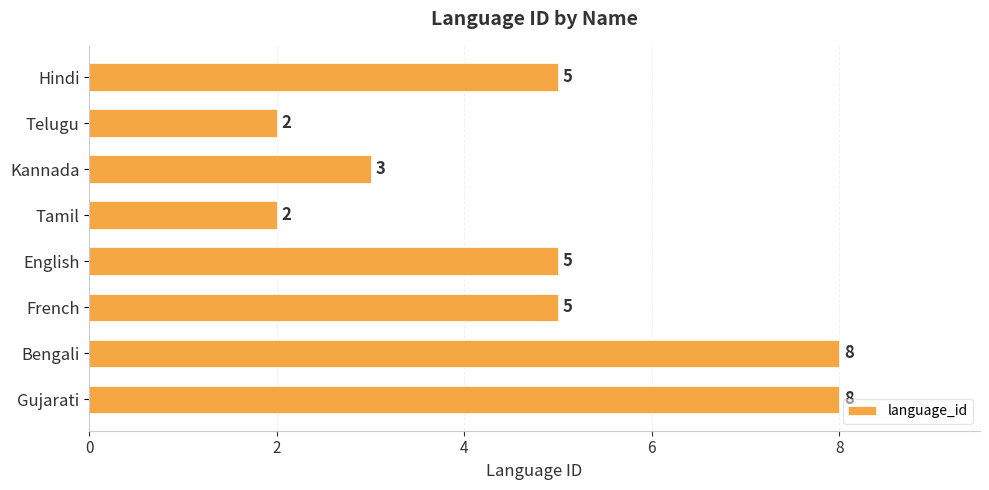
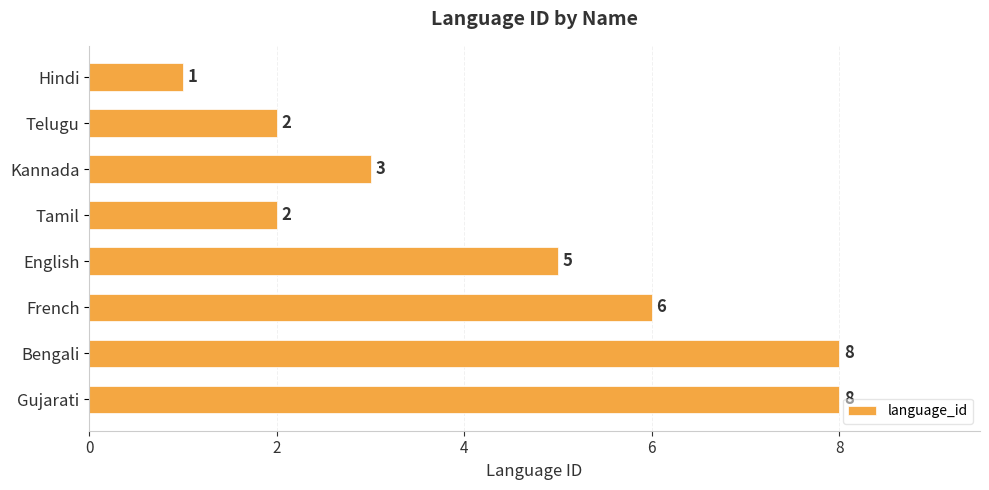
Hindi: 5 -> 1
French: 5 -> 6
